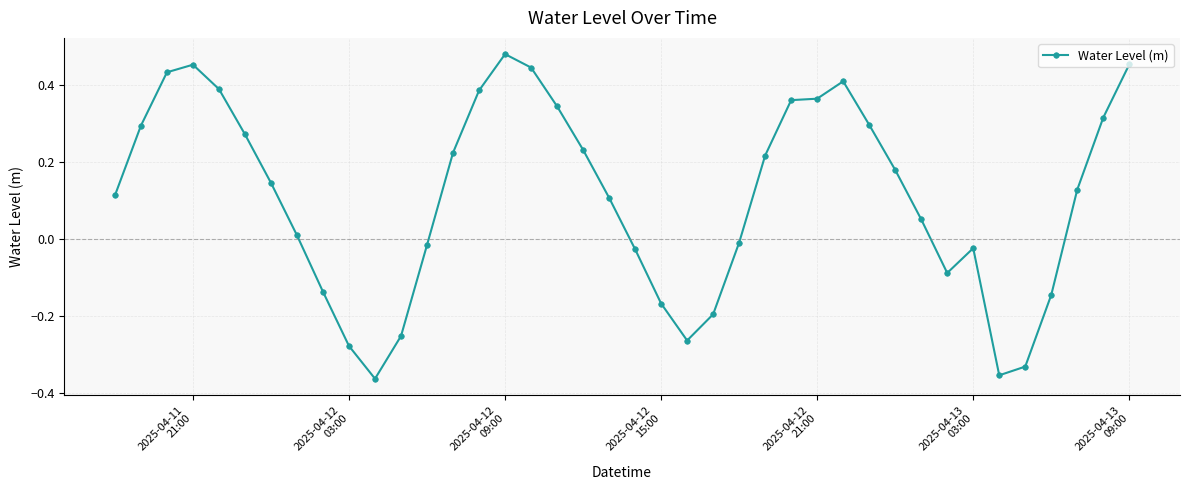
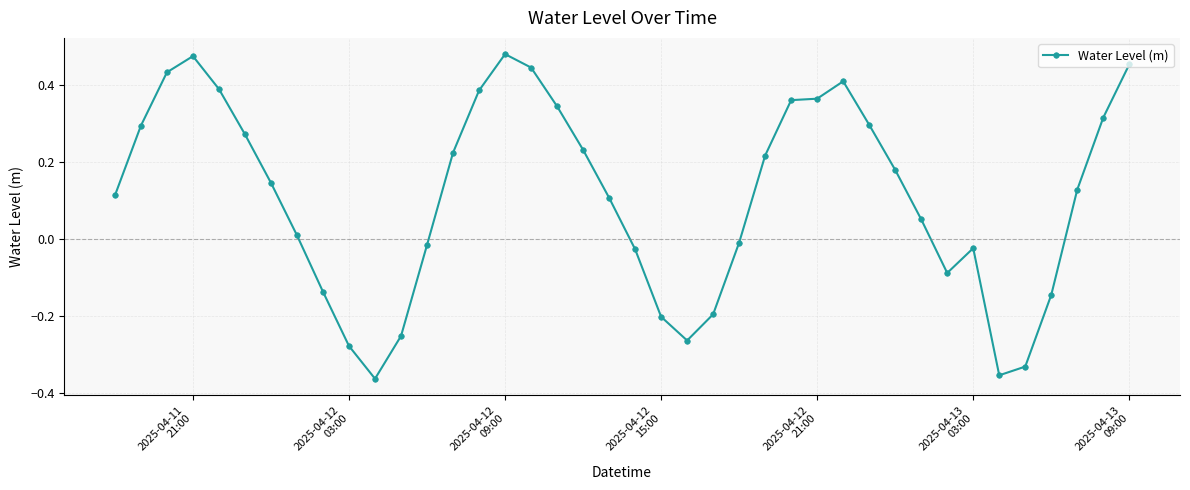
2025-04-11 21:00: 0.45 -> 0.48
2025-04-12 15:00: -0.17 -> -0.20
